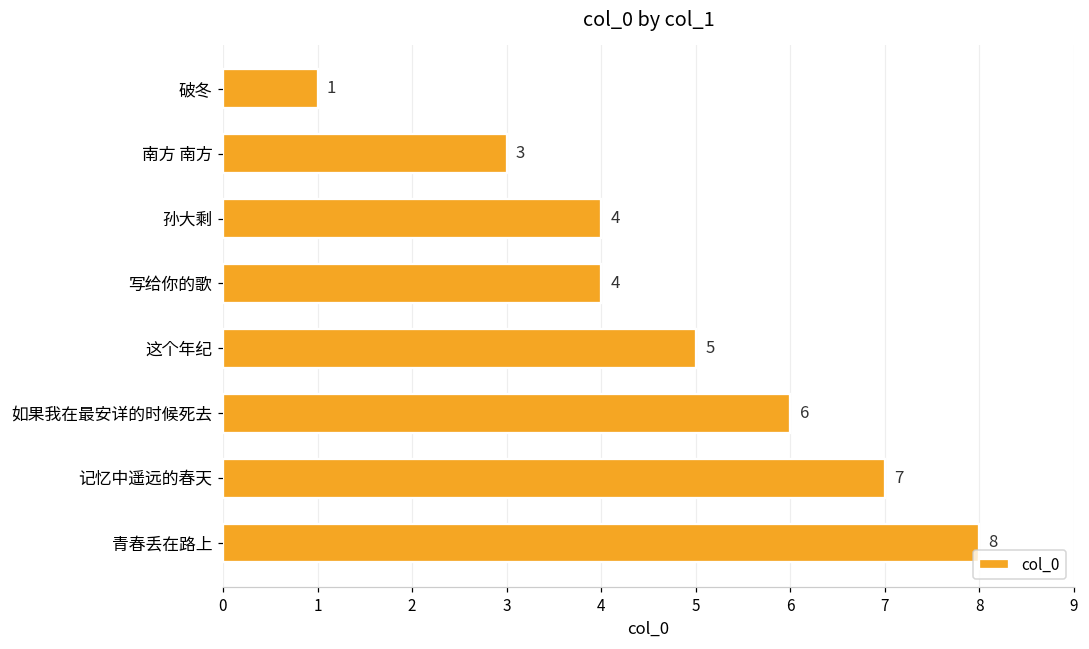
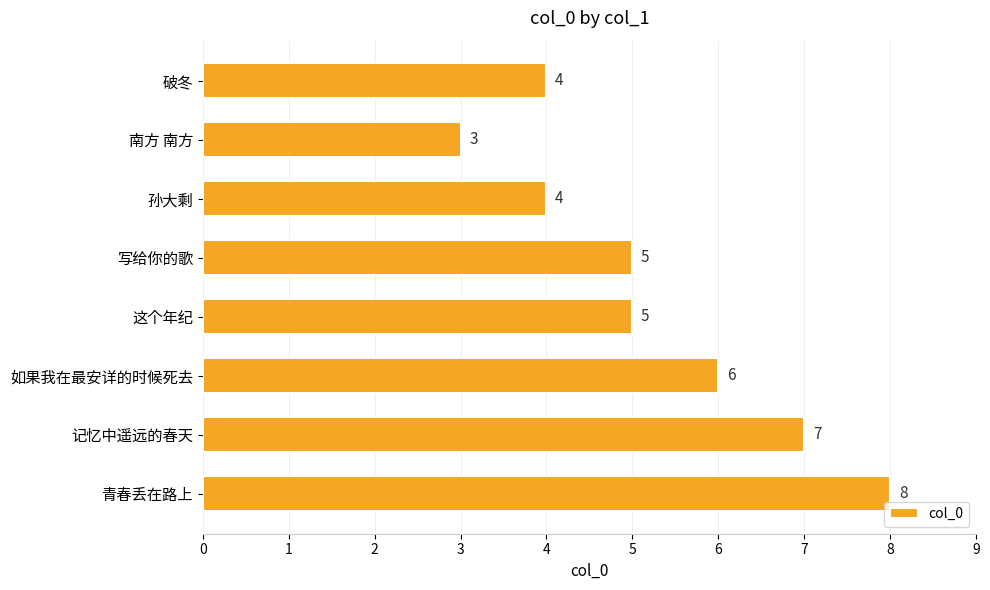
破冬: 1 -> 4
写给你的歌: 4 -> 5
